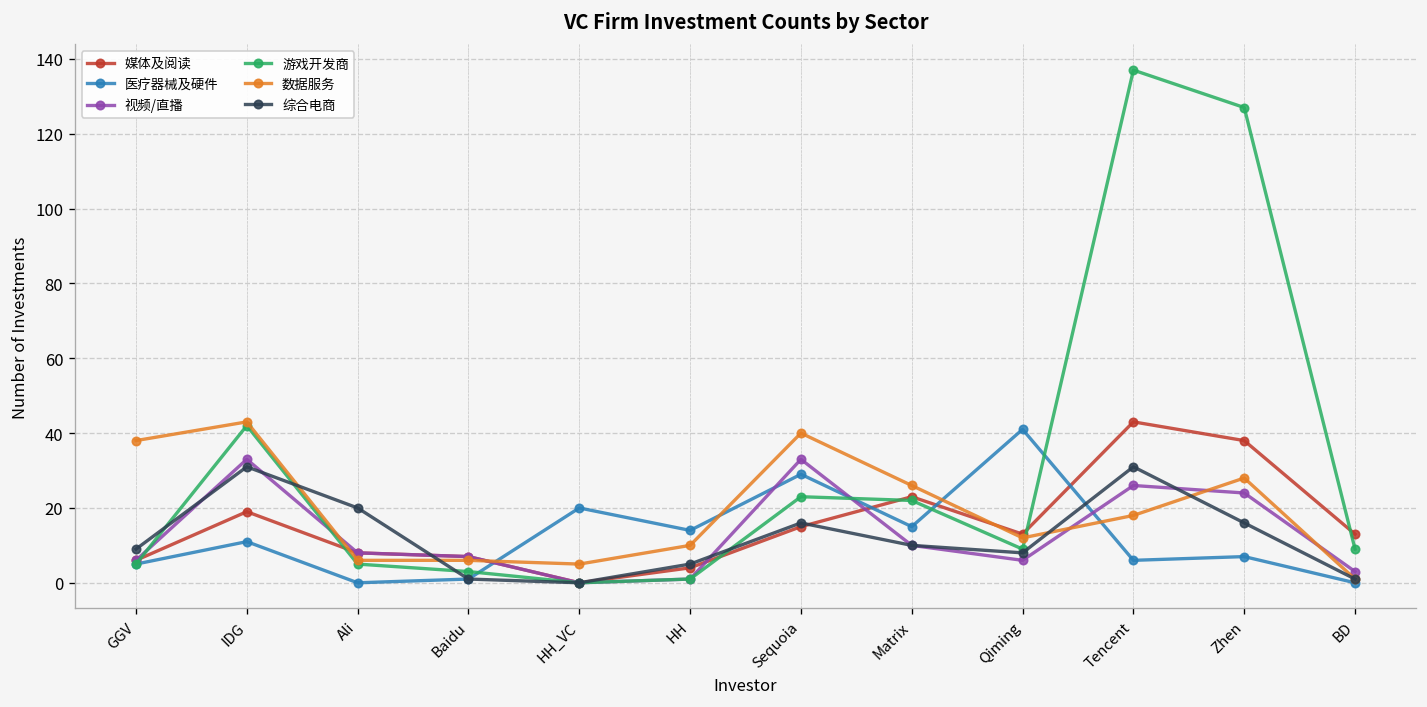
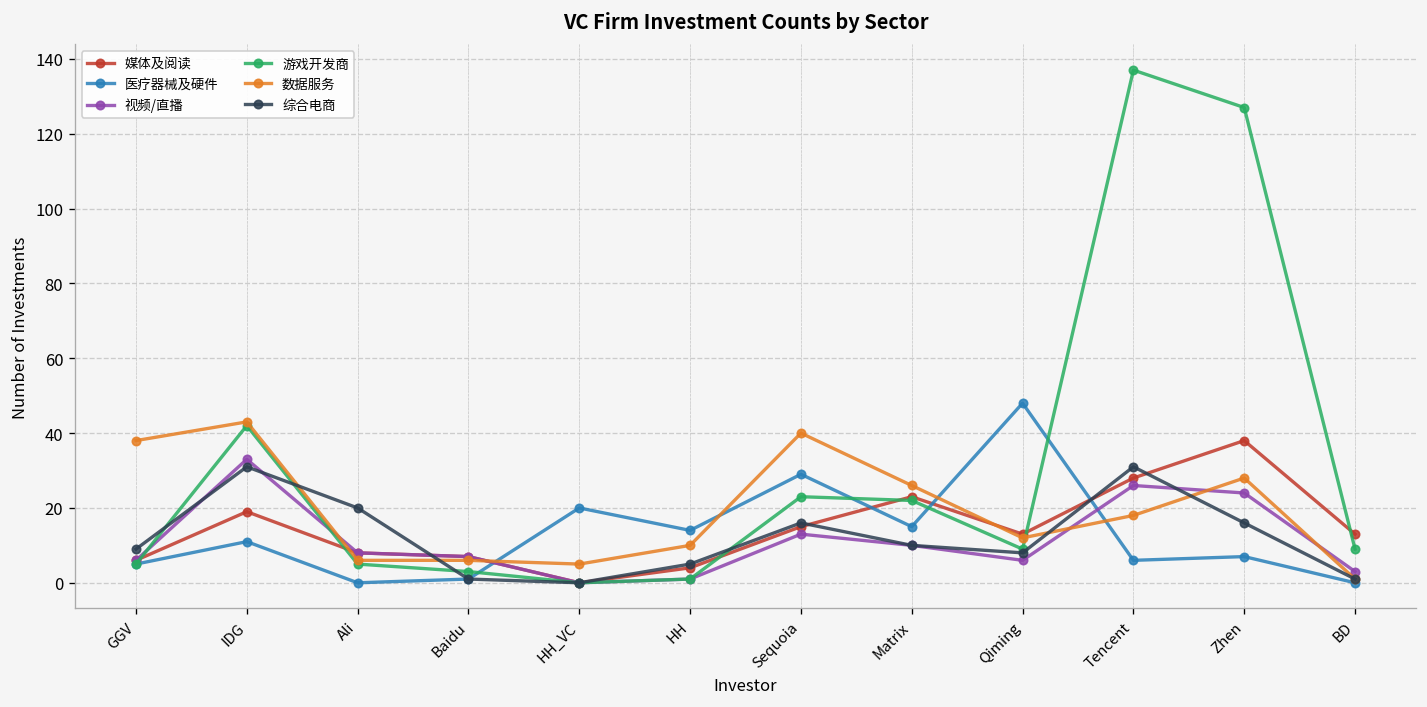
视频/直播, Sequoia: 33 -> 13
医疗器械及硬件, Qiming: 41 -> 48
媒体及阅读, Tencent: 43 -> 28
